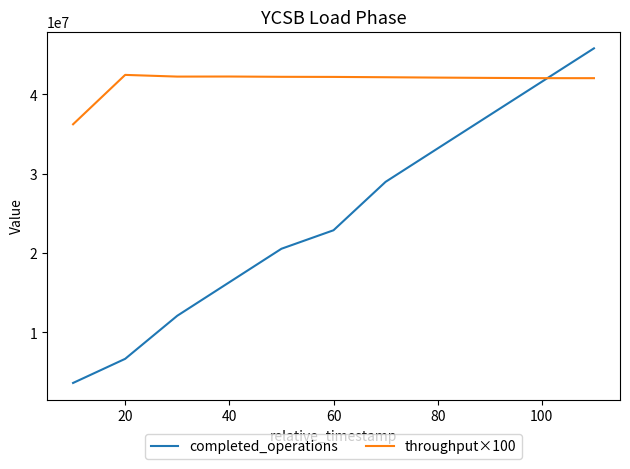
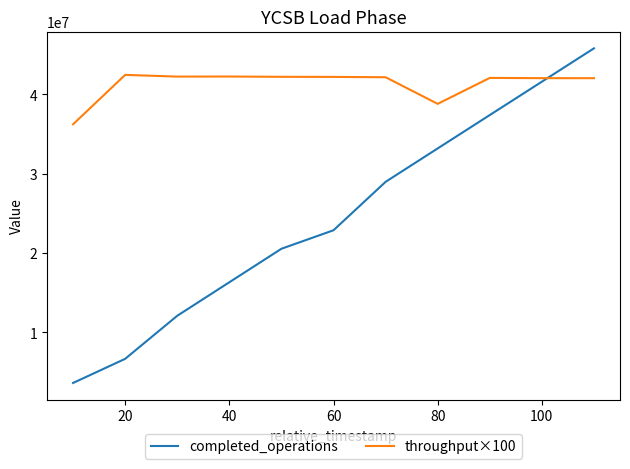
throughput×100, 80: 42000000 -> 39000000
